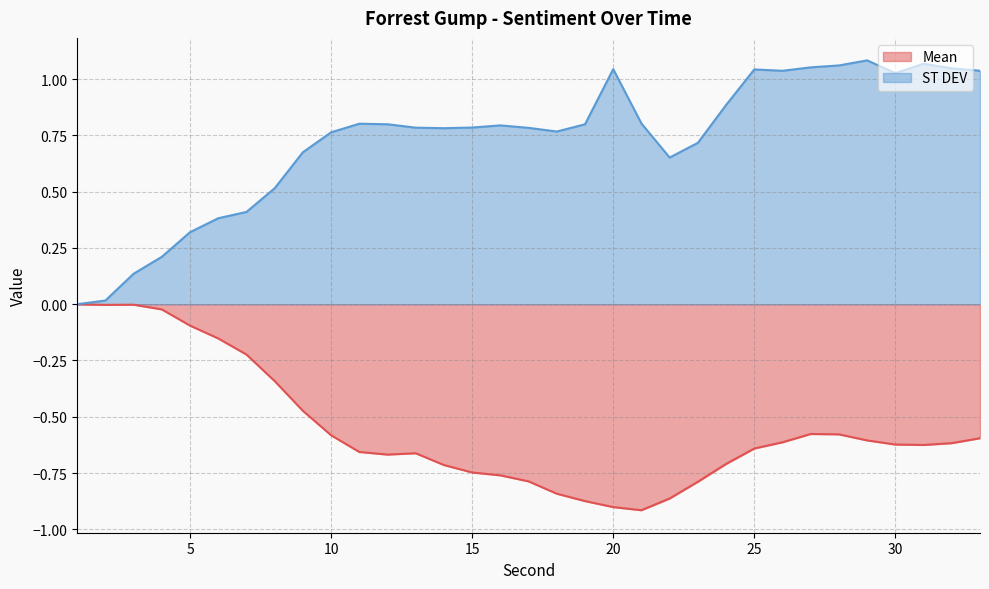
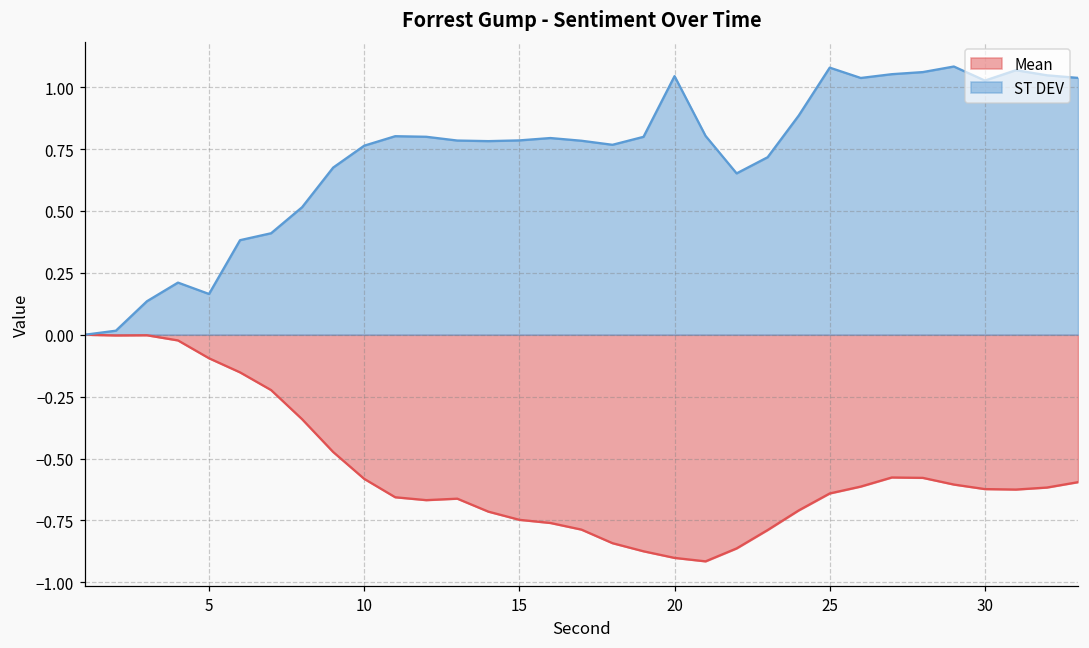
ST DEV, 5: 0.32 -> 0.16
ST DEV, 25: 1.04 -> 1.08
